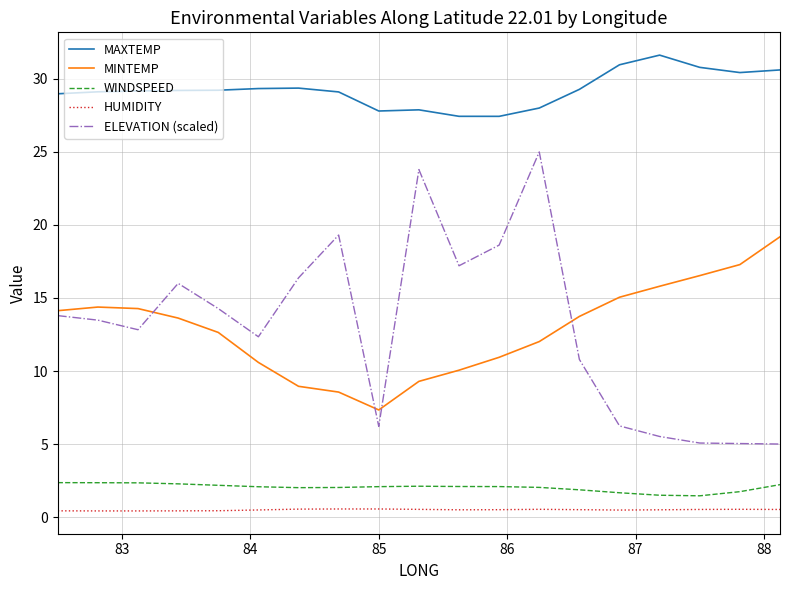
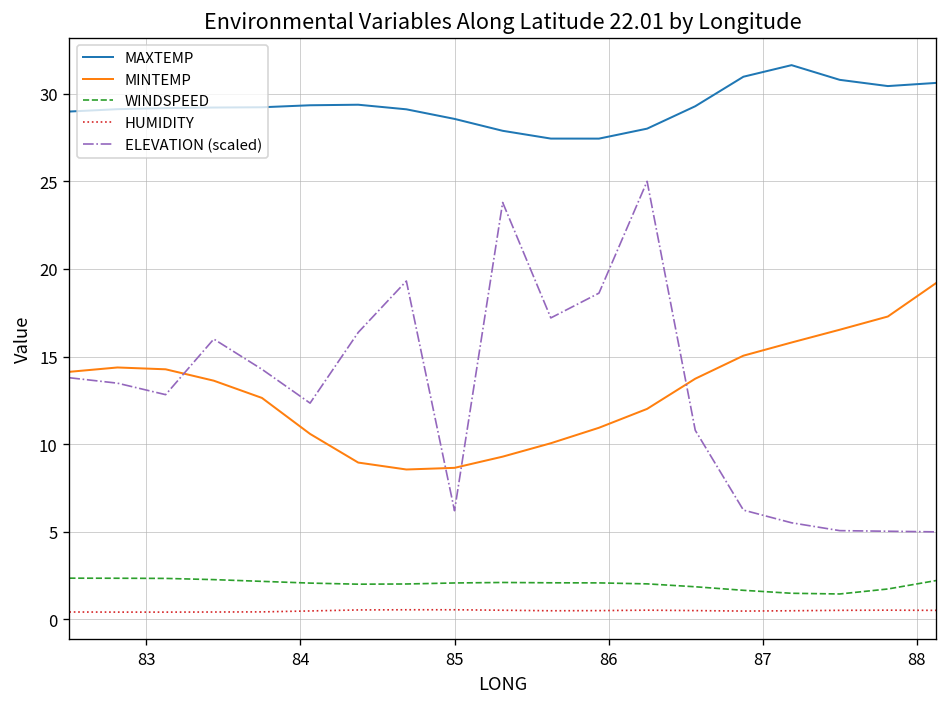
MAXTEMP, 85: 27.8 -> 28.6
MINTEMP, 85: 7.3 -> 8.7
